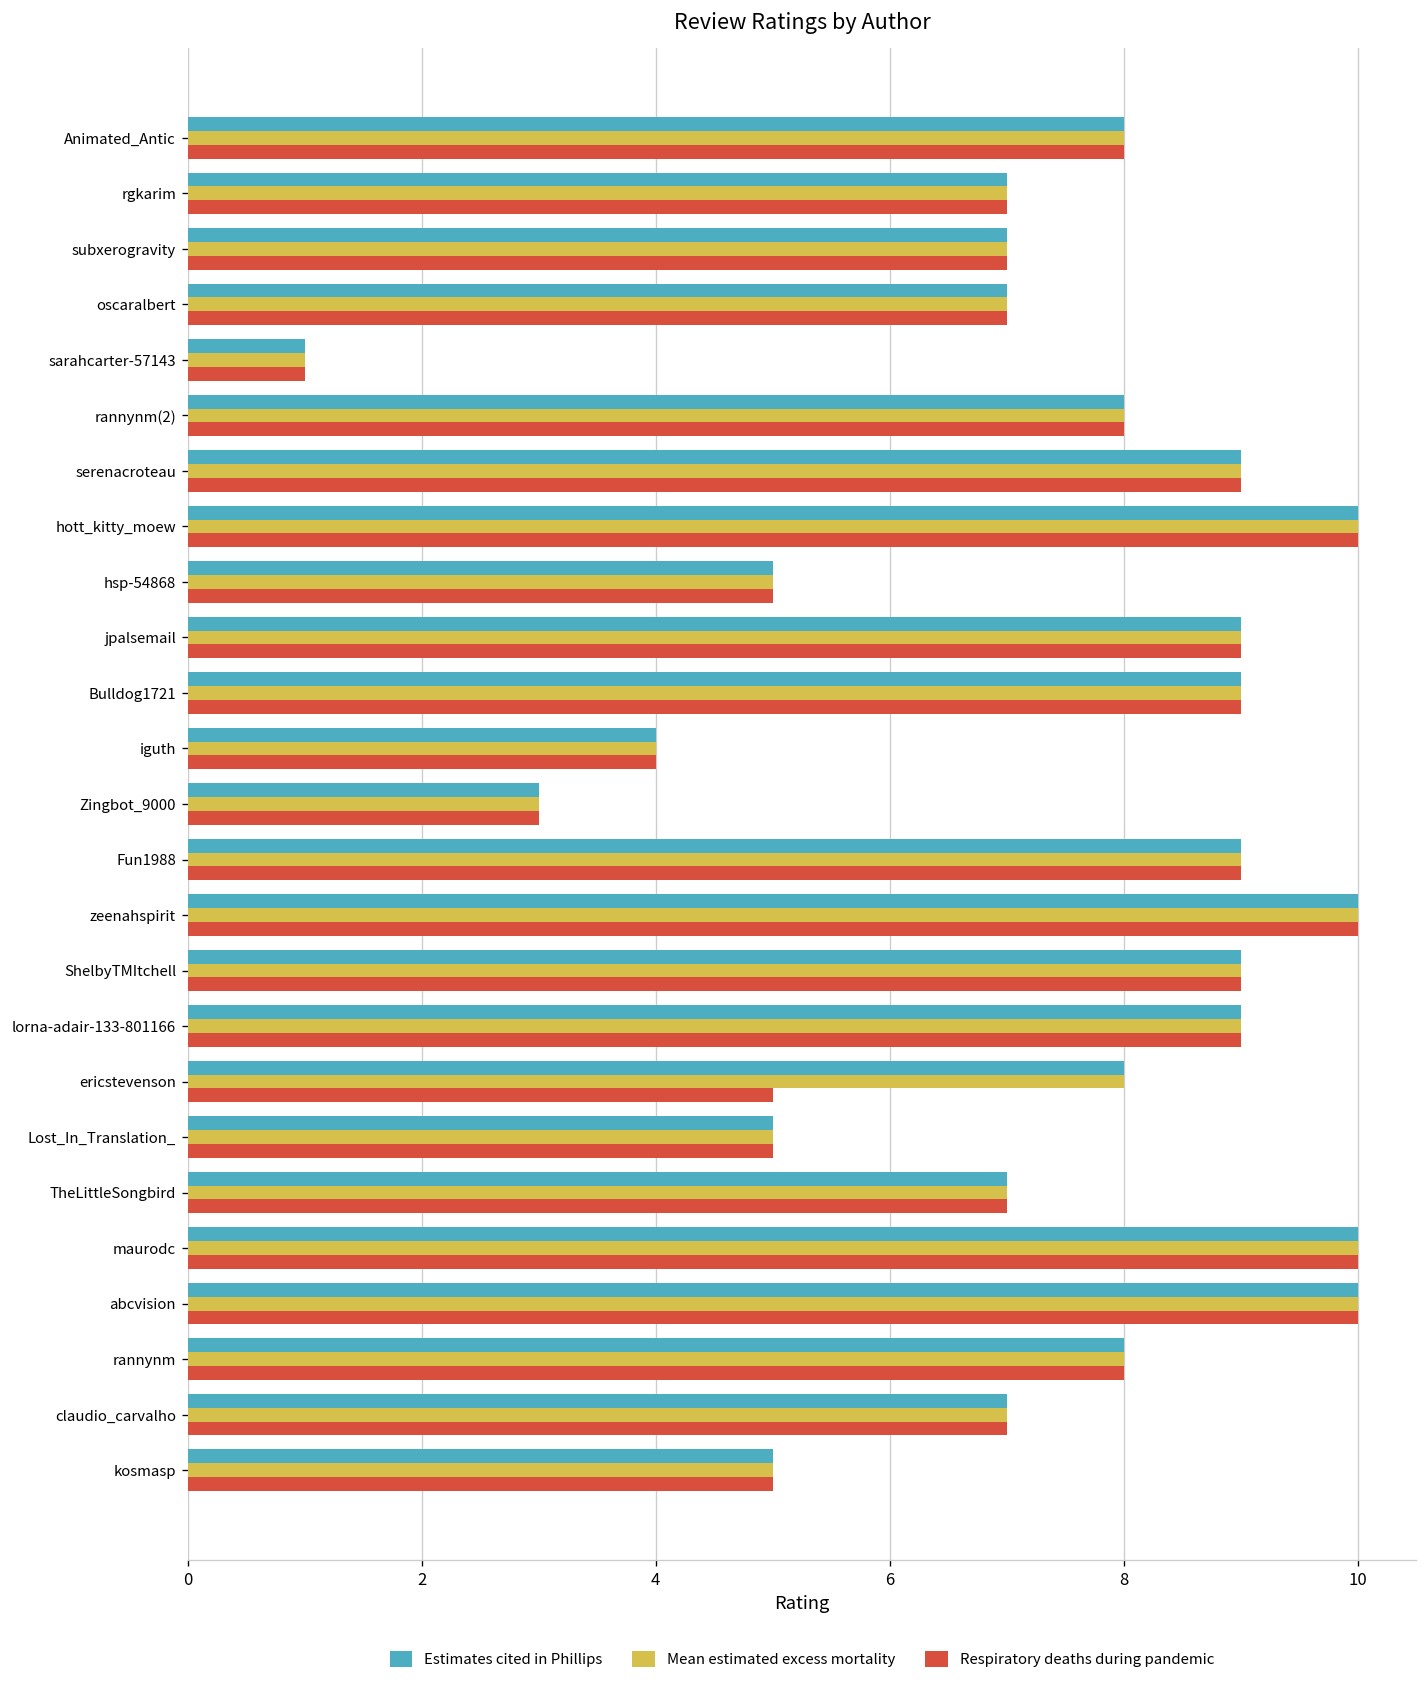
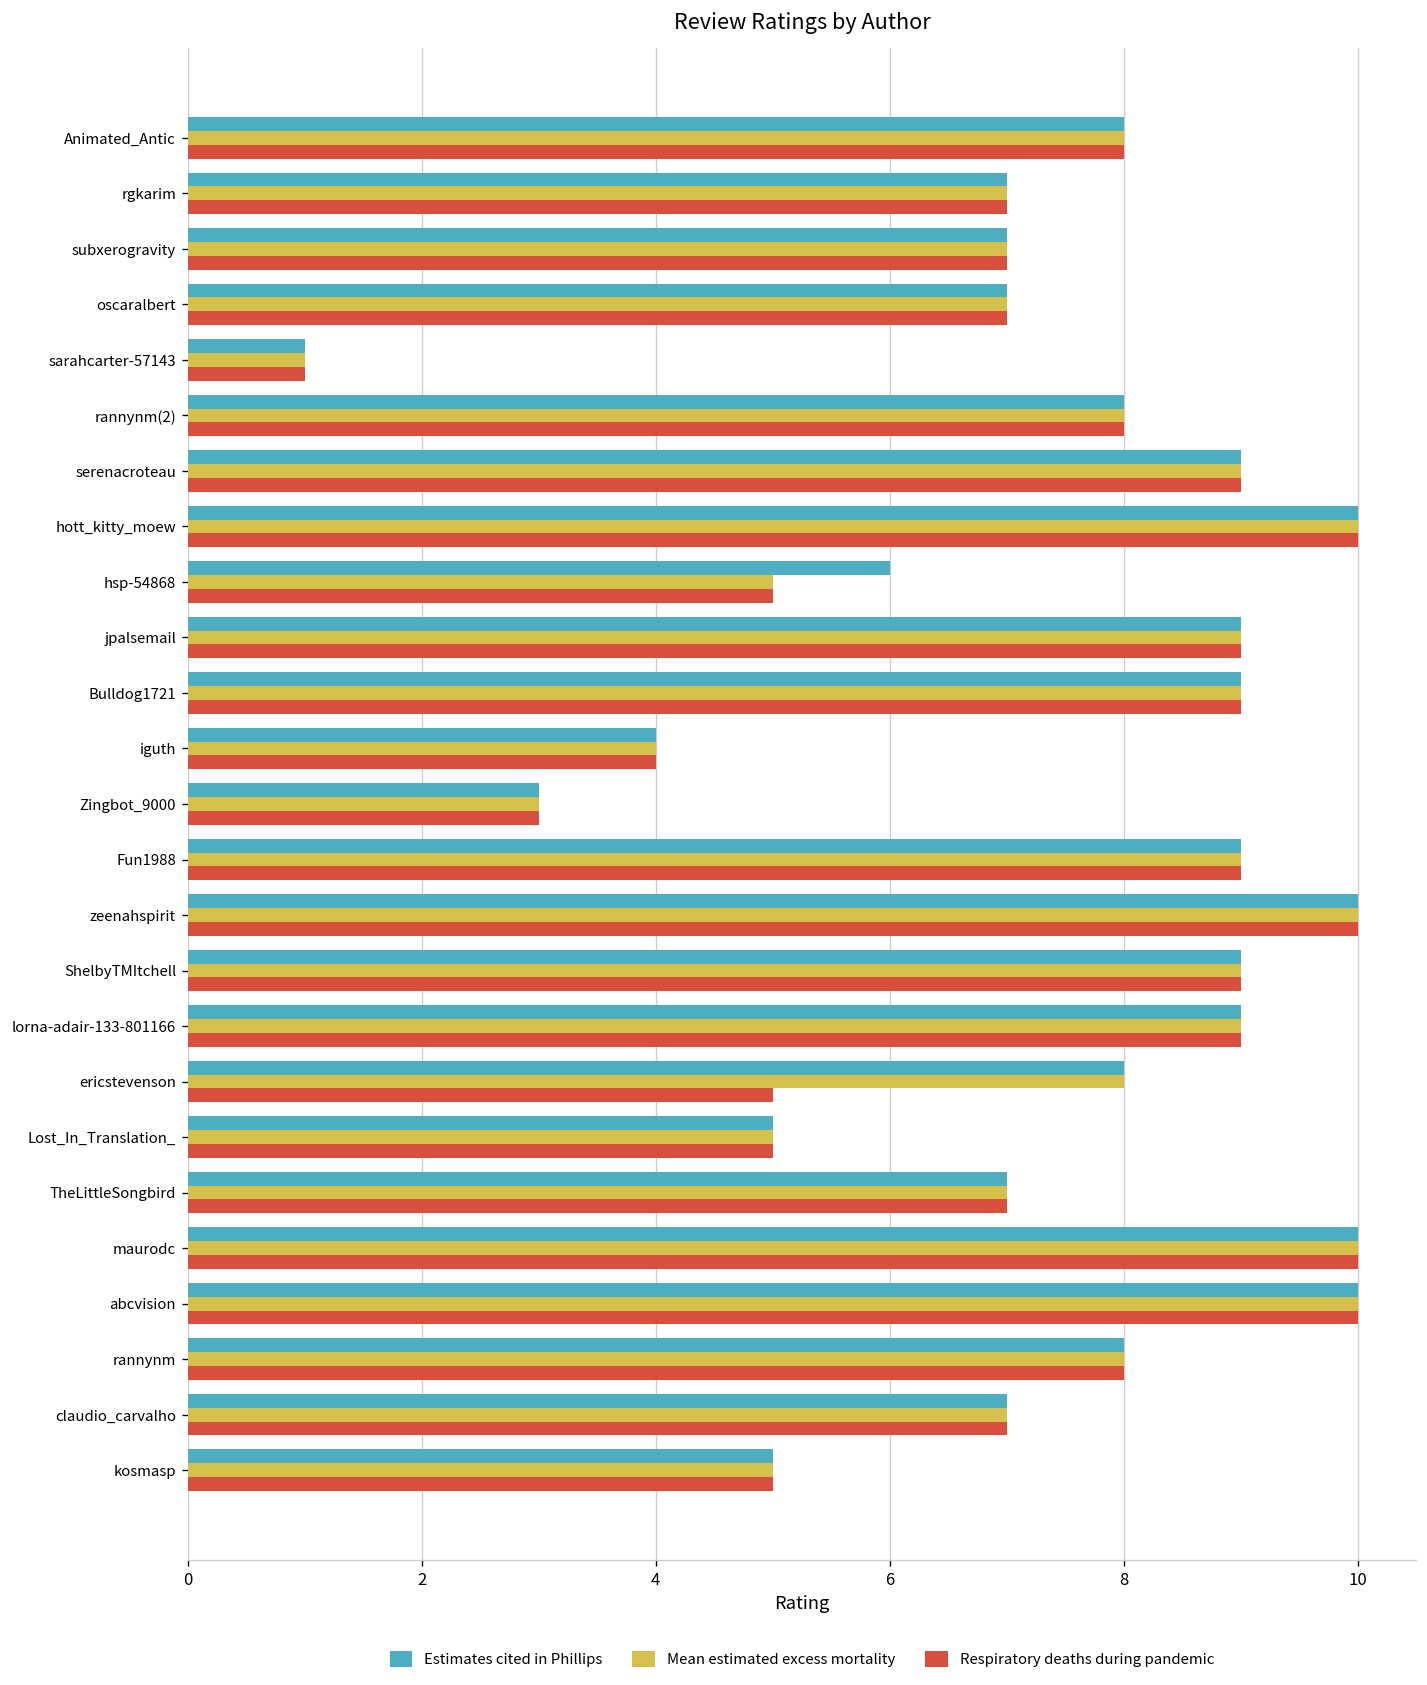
Estimates cited in Phillips, hsp-54868: 5 -> 6
